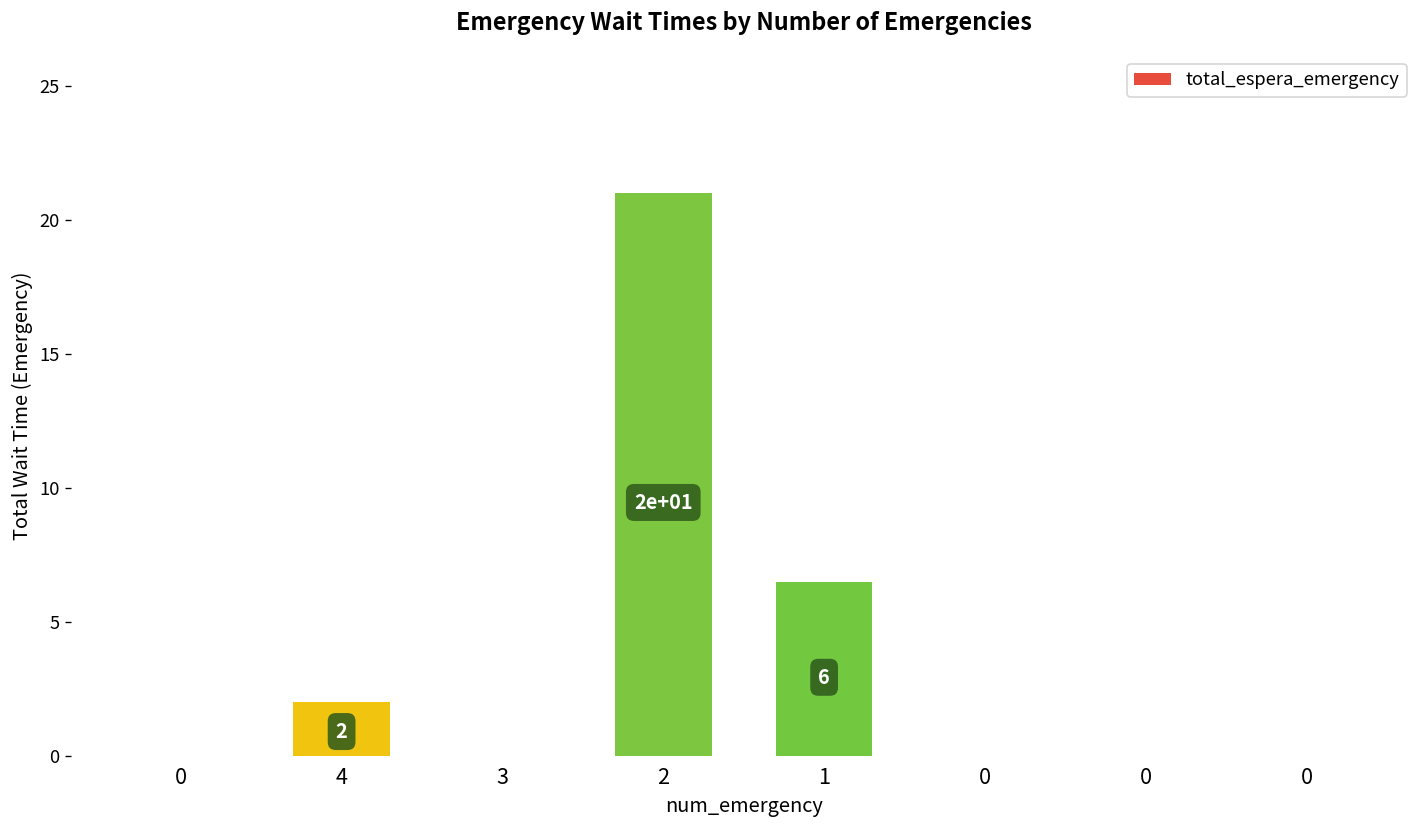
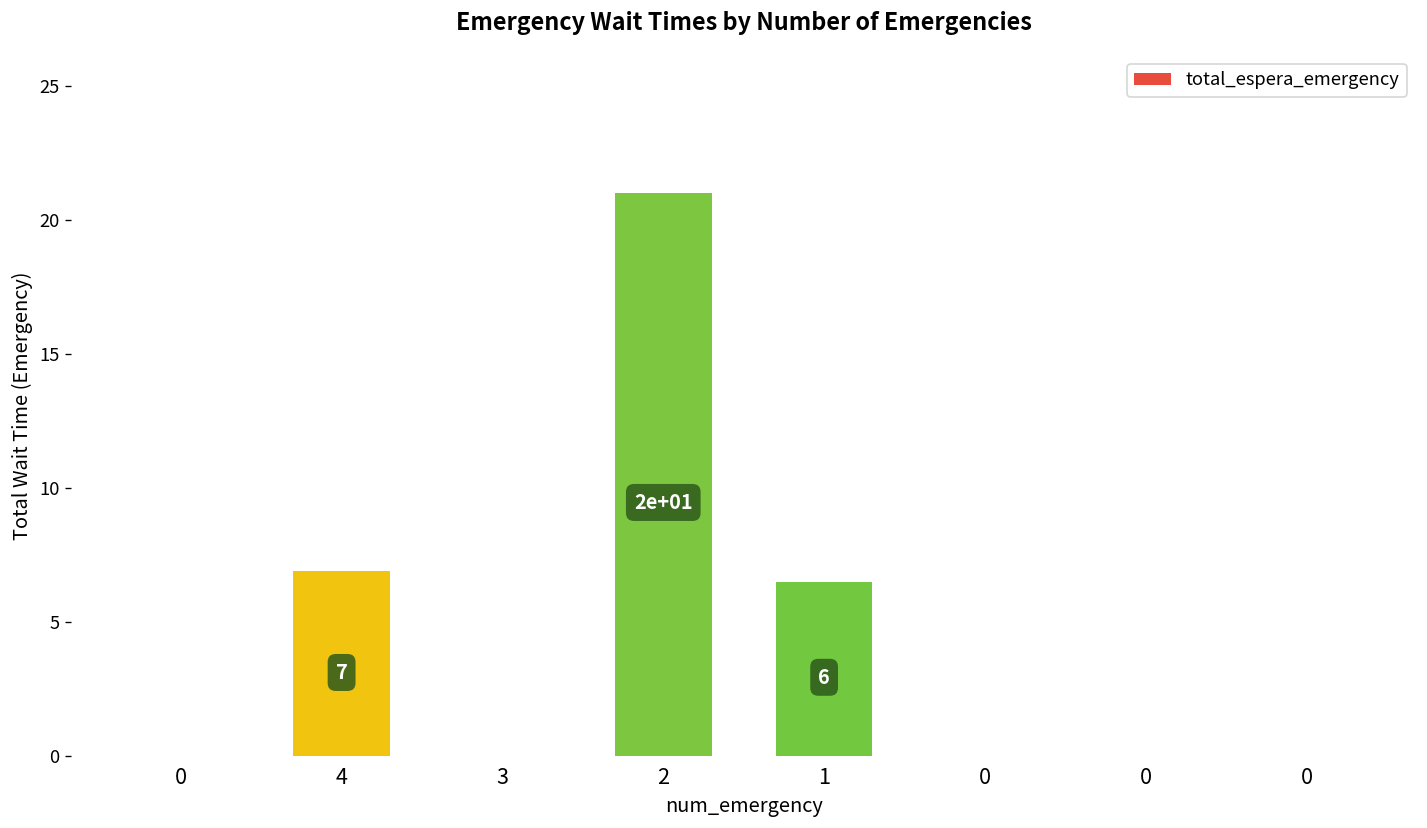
4: 2.0 -> 6.9
